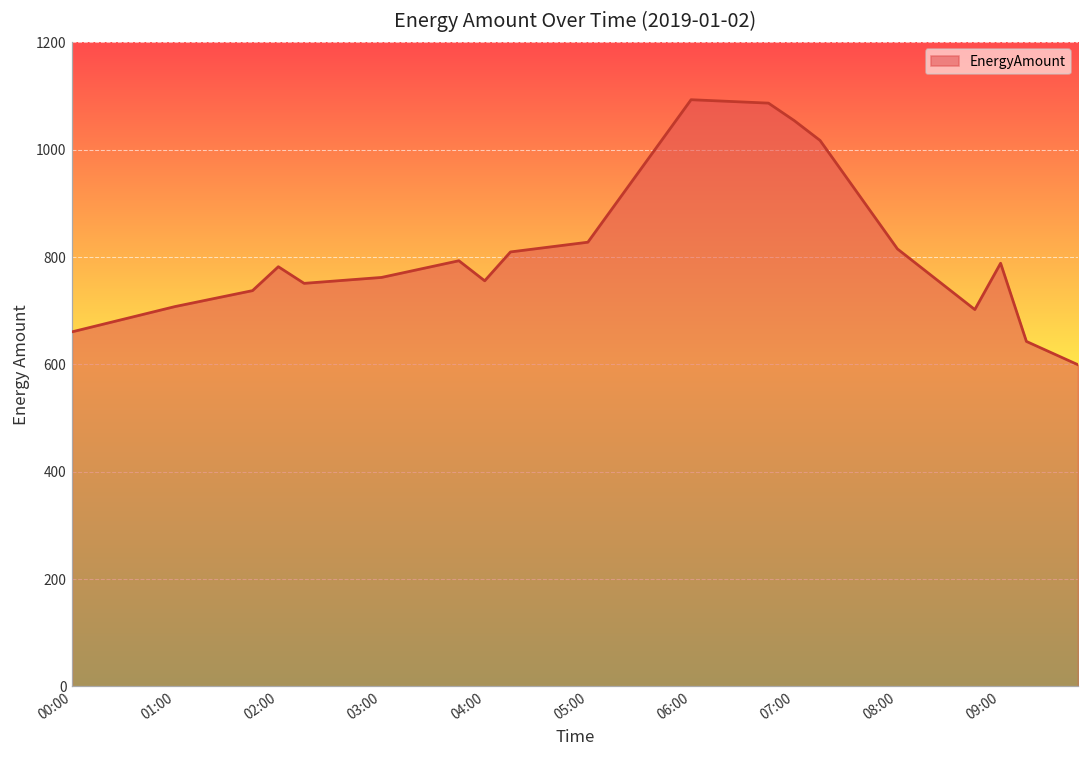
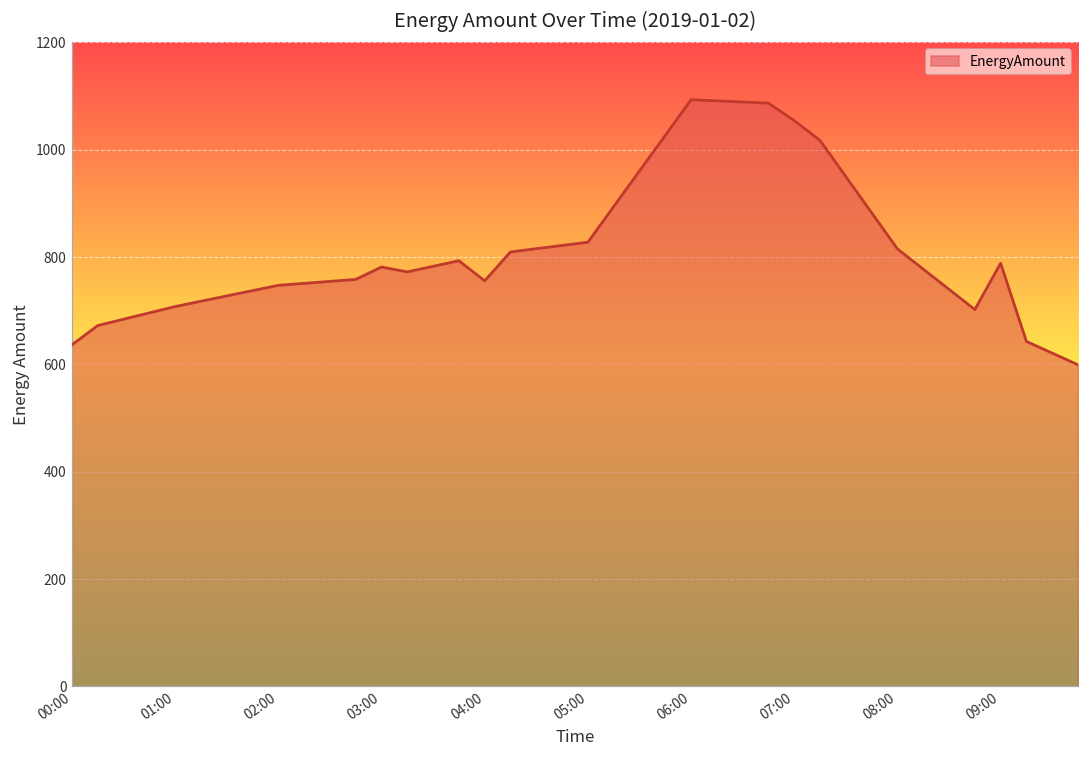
00:00: 660 -> 640
02:00: 780 -> 750
03:00: 760 -> 780
